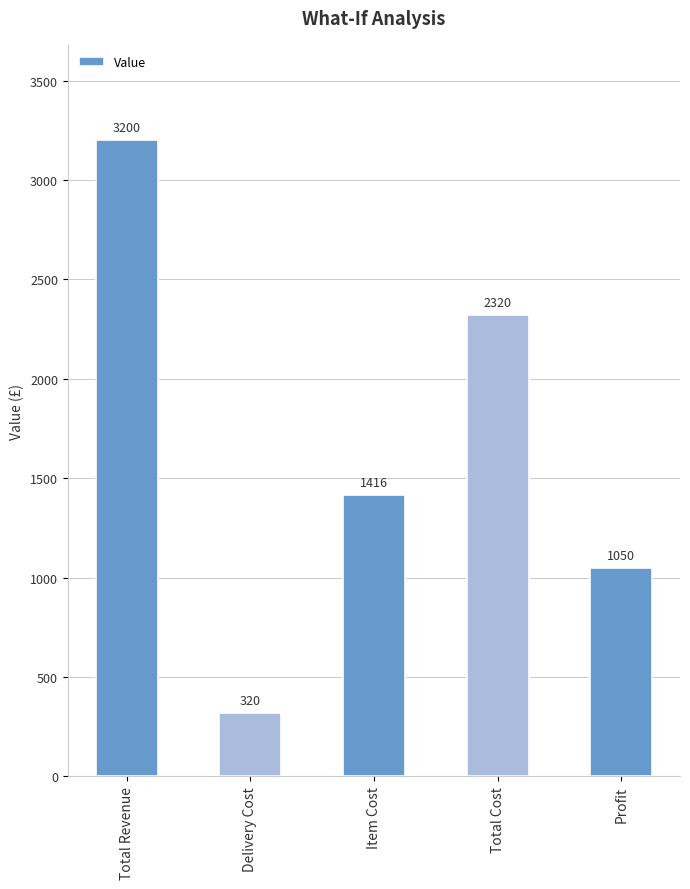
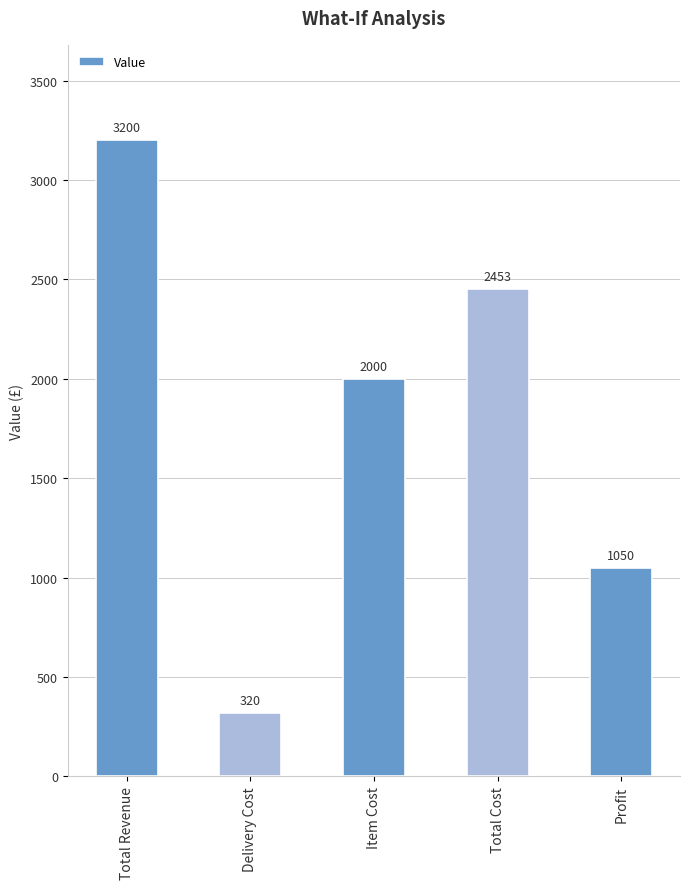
Item Cost: 1416 -> 2000
Total Cost: 2320 -> 2453
